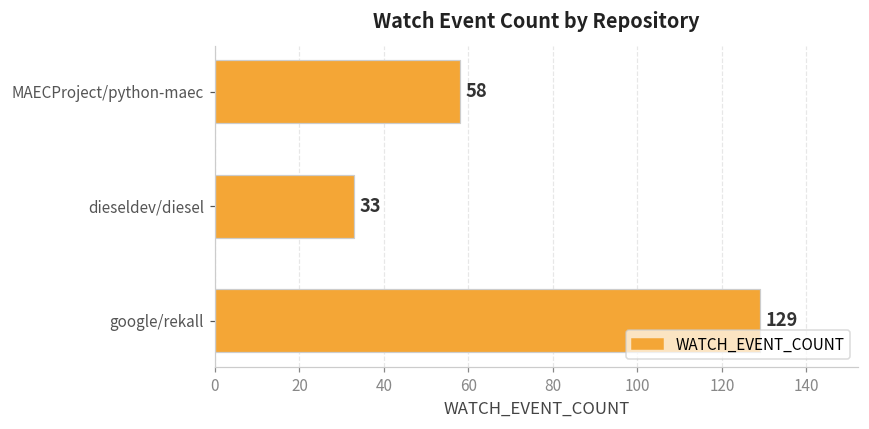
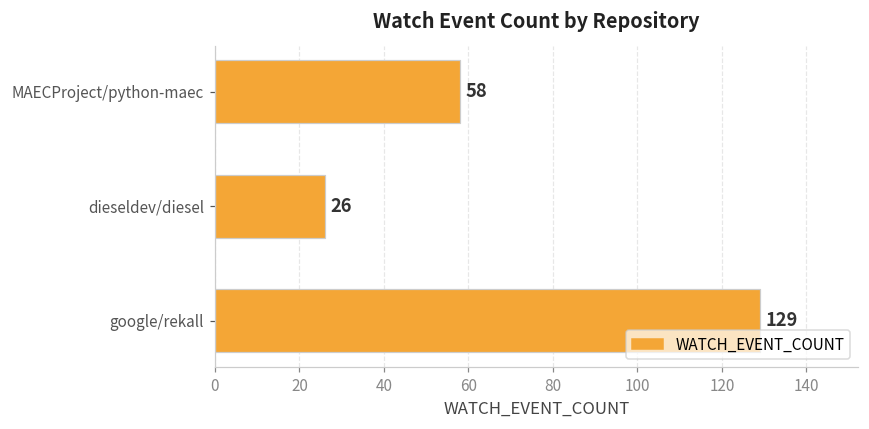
dieseldev/diesel: 33 -> 26
